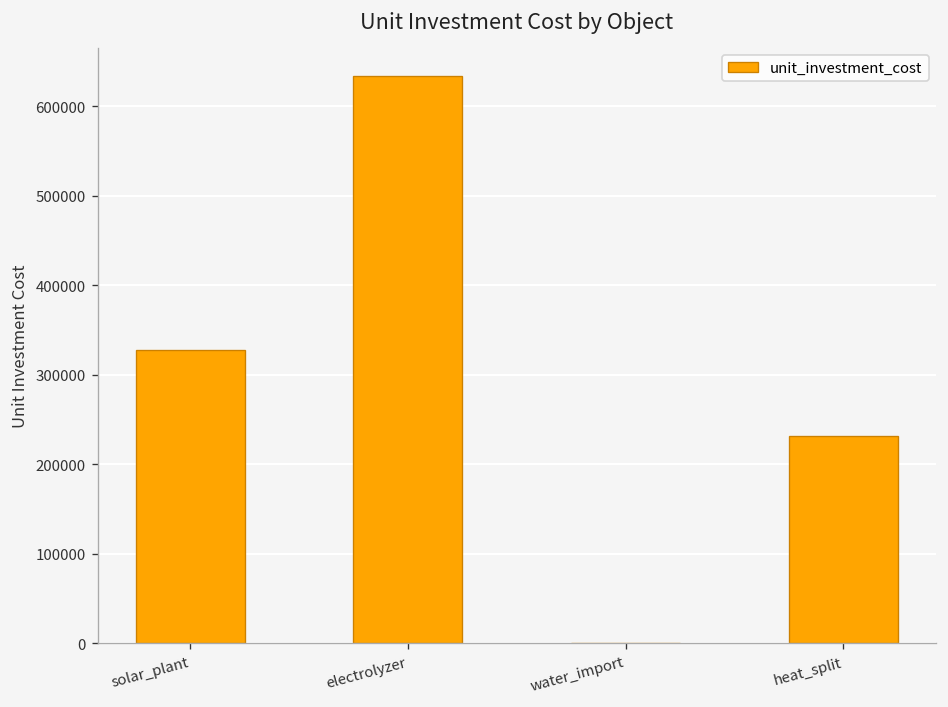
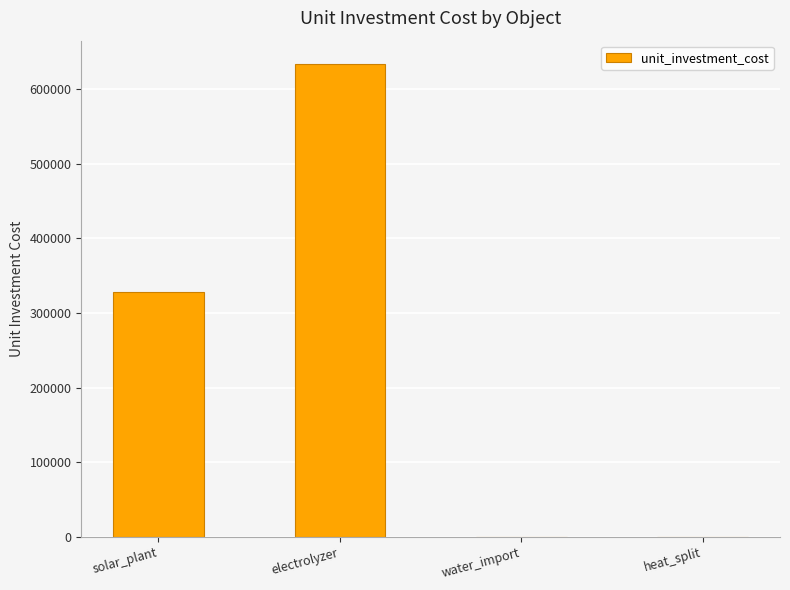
heat_split: 230000 -> 0
